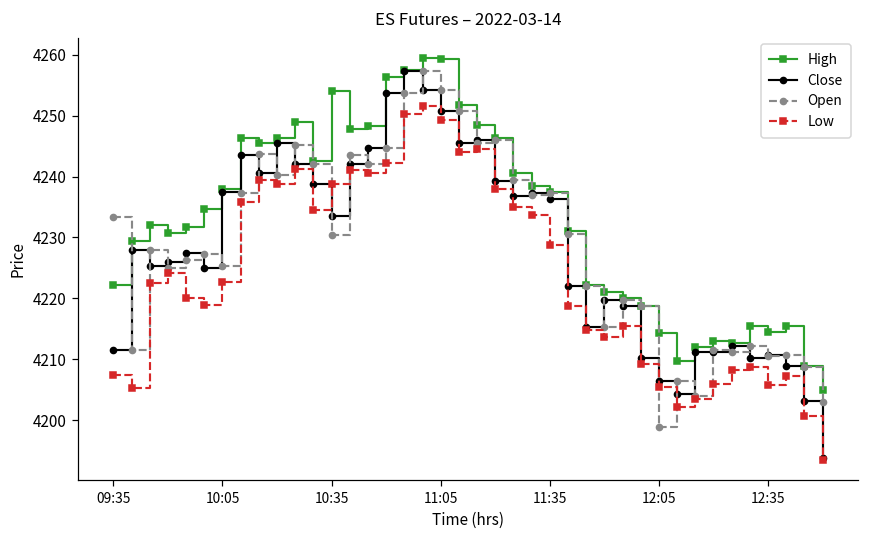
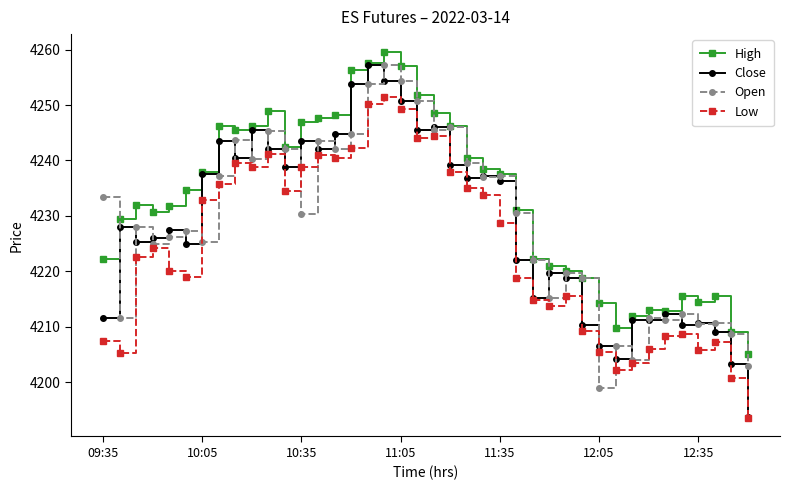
Low, 10:05: 4223 -> 4233
High, 10:35: 4254 -> 4247
Close, 10:35: 4234 -> 4244
High, 11:05: 4259 -> 4257
